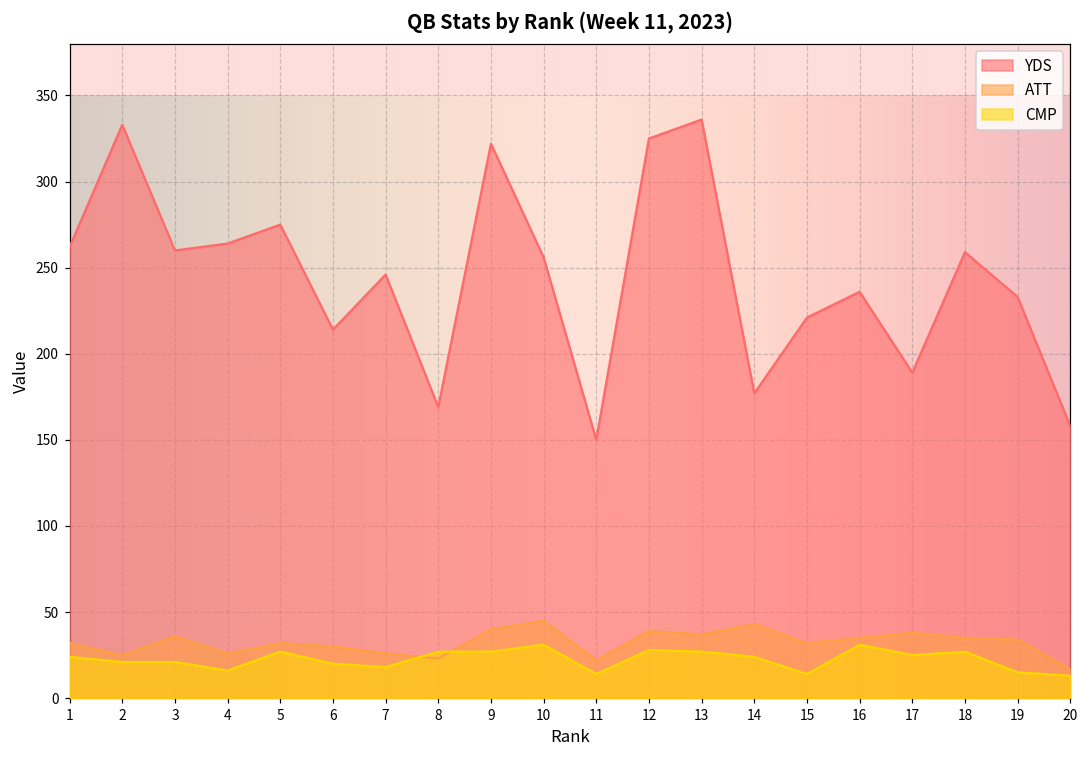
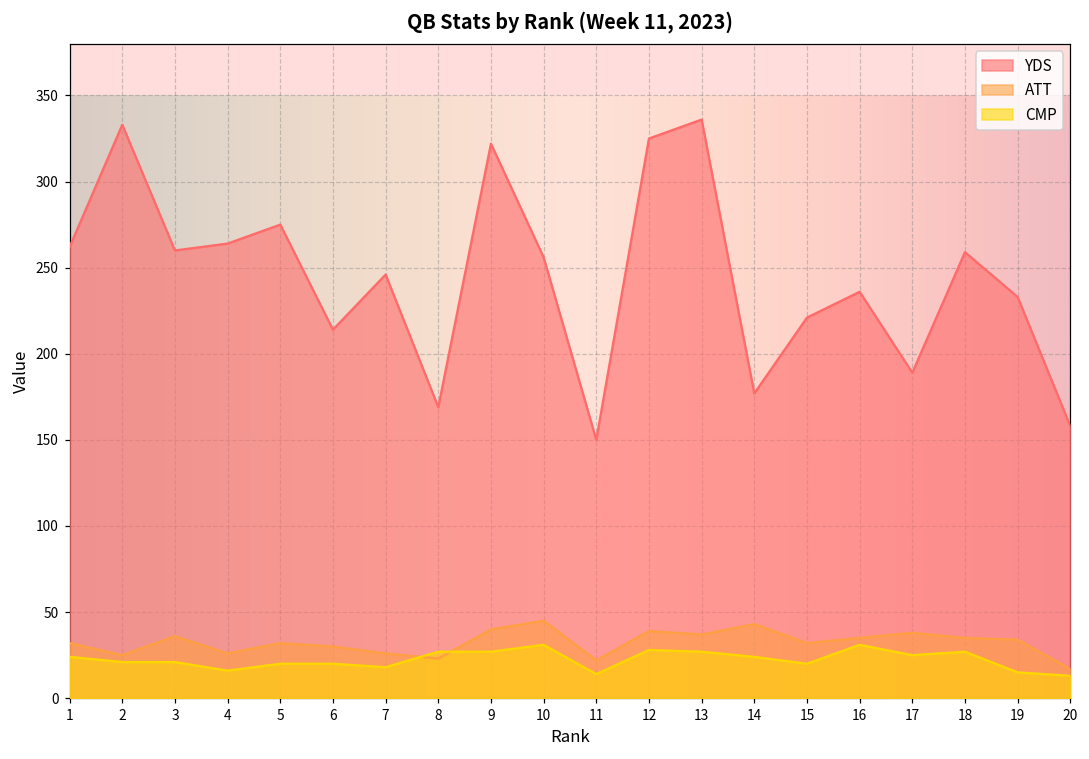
CMP, 5: 27 -> 20
CMP, 15: 14 -> 20
